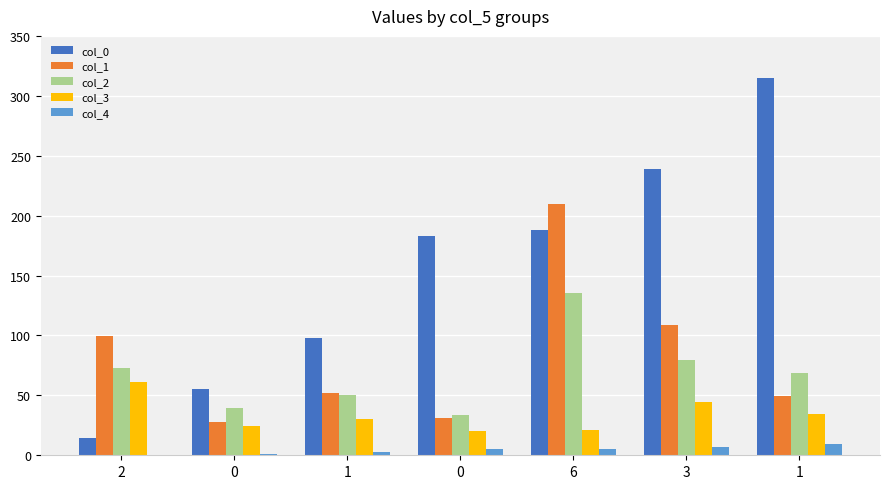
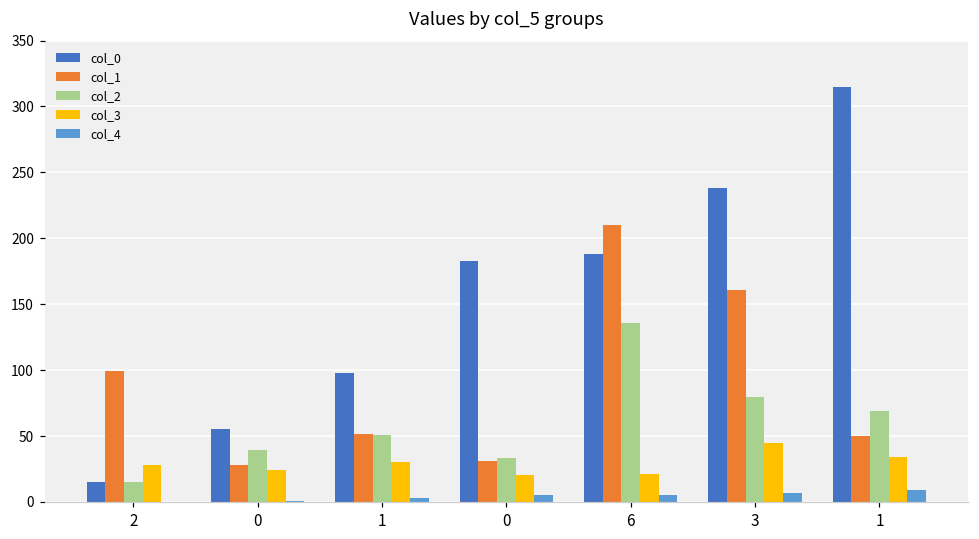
col_2, 2: 73 -> 15
col_3, 2: 61 -> 28
col_1, 3: 109 -> 161
